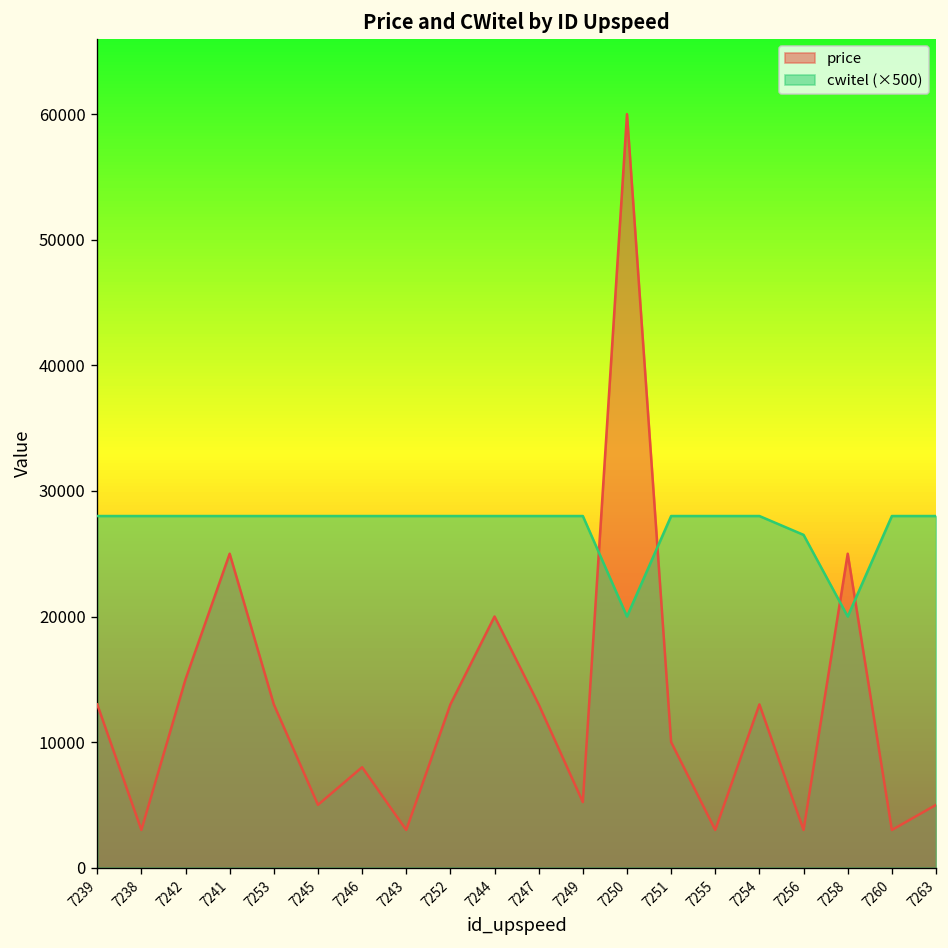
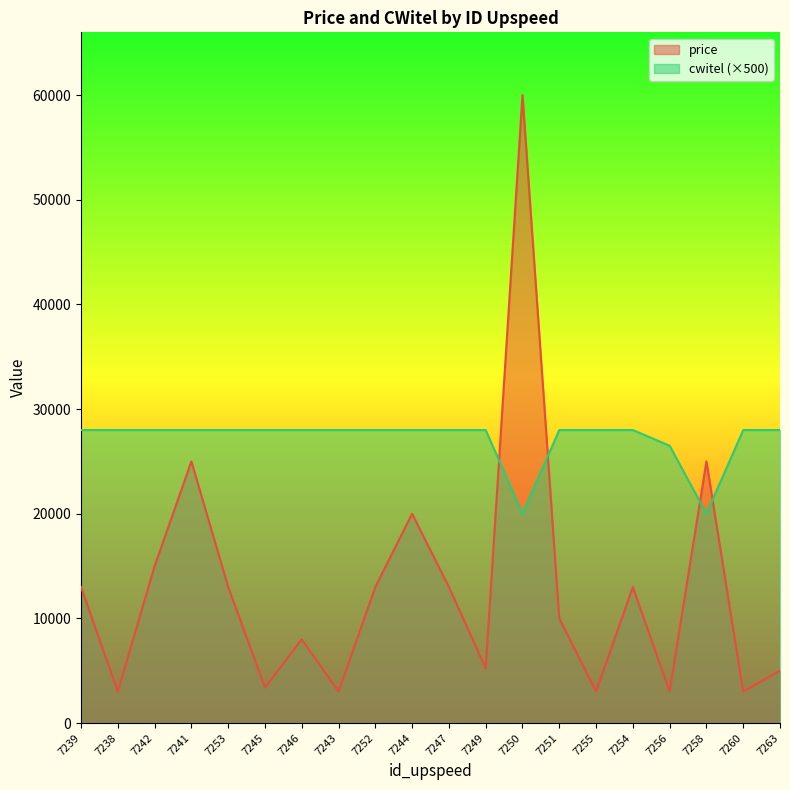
price, 7245: 5000 -> 3400
